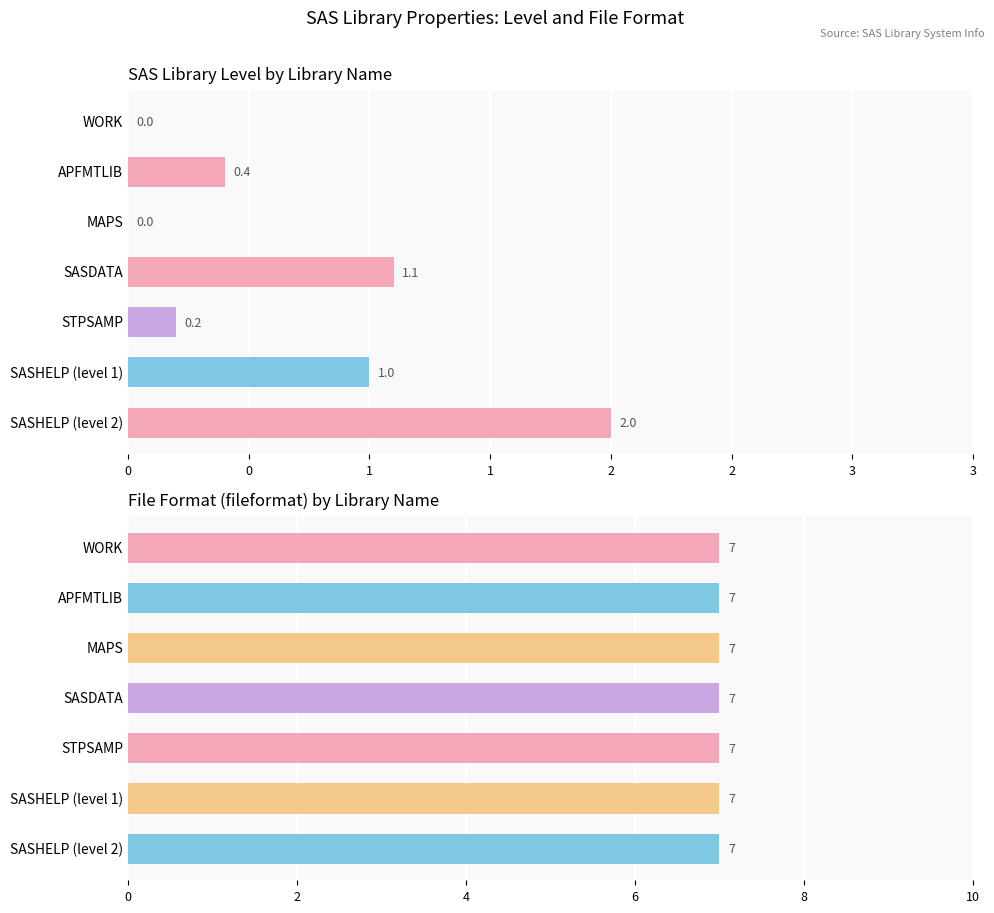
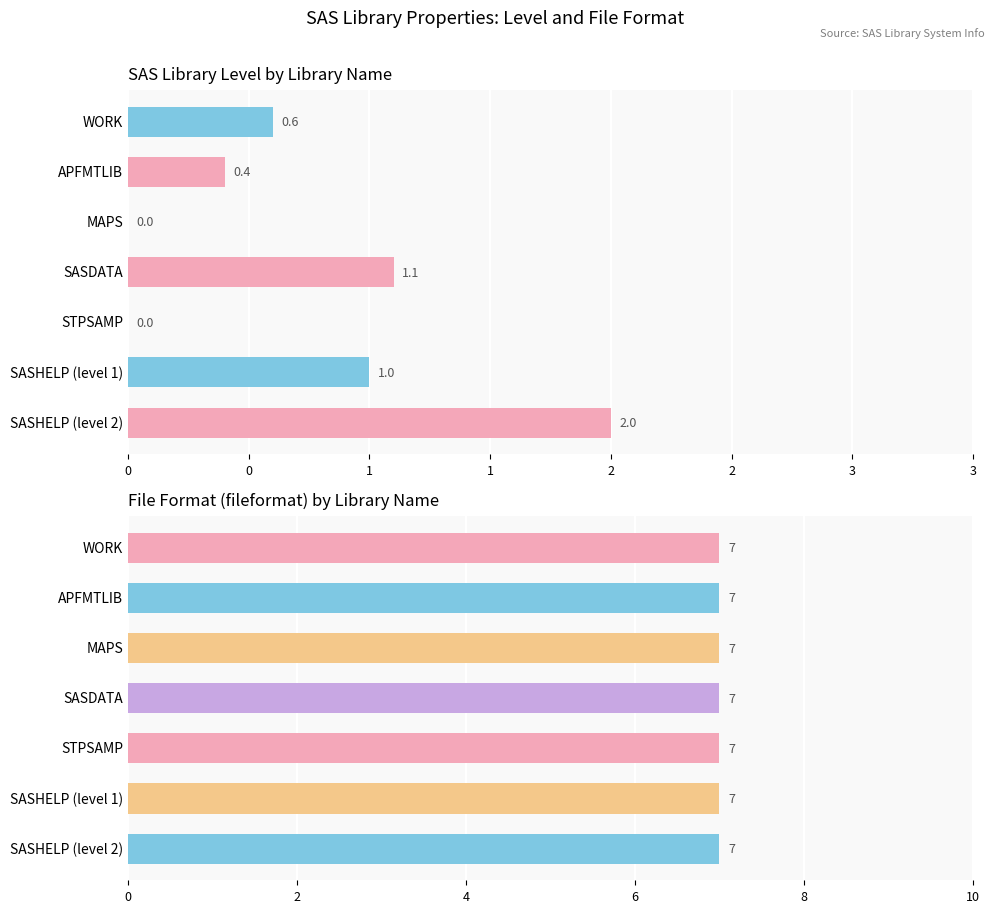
SAS Library Level by Library Name, WORK: 0.0 -> 0.6
SAS Library Level by Library Name, STPSAMP: 0.2 -> 0.0
